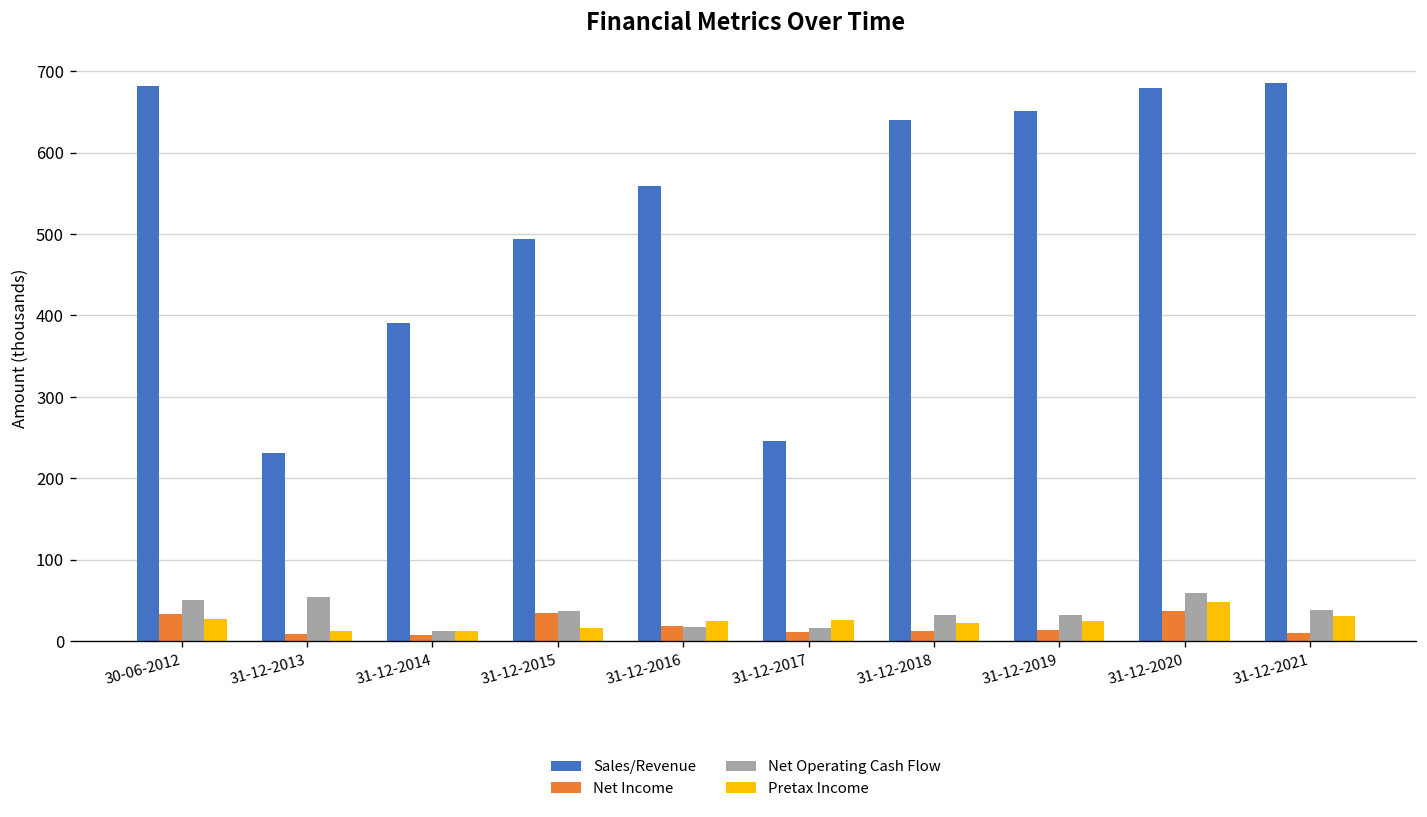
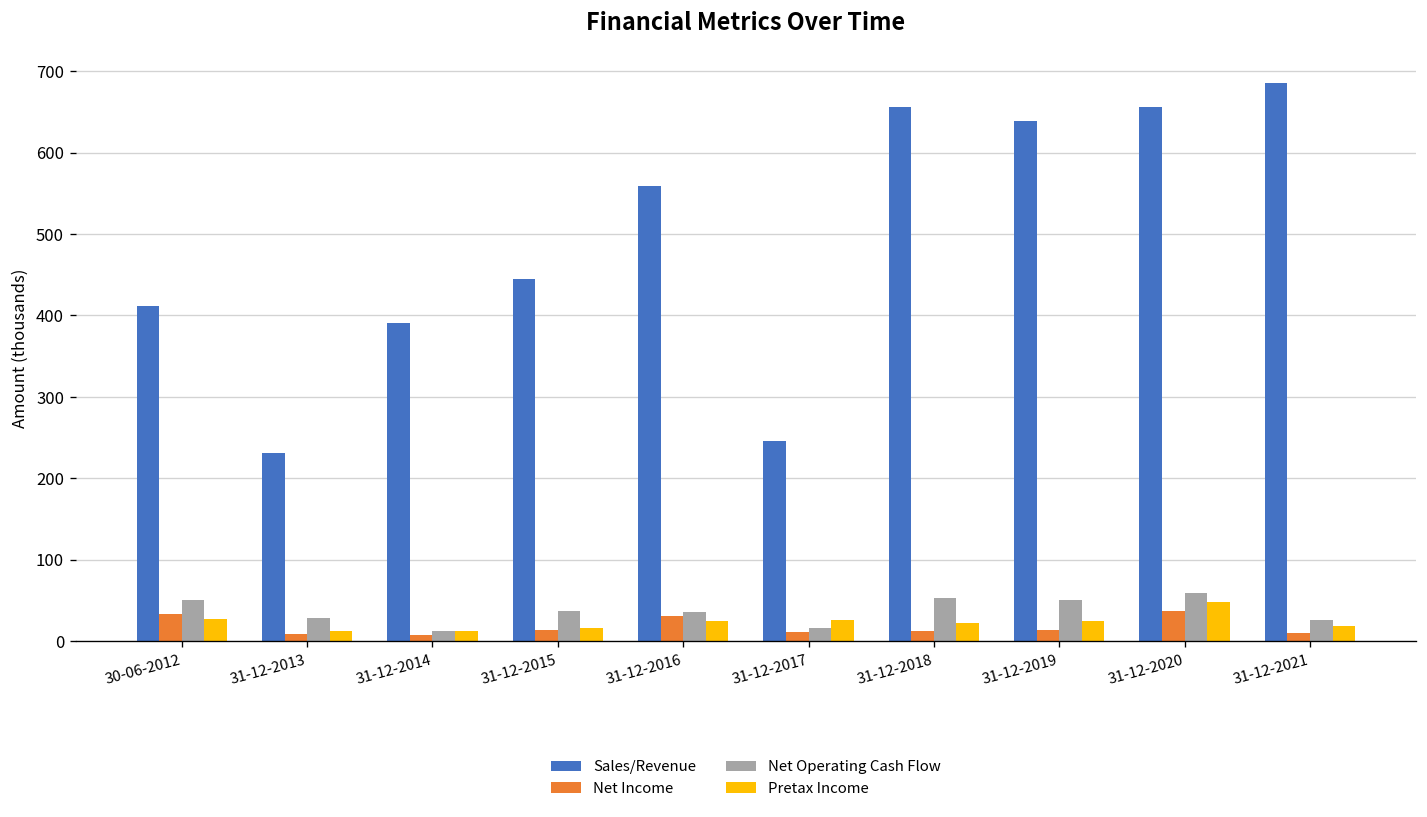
Sales/Revenue, 30-06-2012: 680 -> 410
Net Operating Cash Flow, 31-12-2013: 50 -> 30
Sales/Revenue, 31-12-2015: 490 -> 440
Net Income, 31-12-2015: 40 -> 10
Net Income, 31-12-2016: 20 -> 30
Net Operating Cash Flow, 31-12-2016: 20 -> 40
Sales/Revenue, 31-12-2018: 640 -> 660
Net Operating Cash Flow, 31-12-2018: 30 -> 50
Sales/Revenue, 31-12-2019: 650 -> 640
Net Operating Cash Flow, 31-12-2019: 30 -> 50
Sales/Revenue, 31-12-2020: 680 -> 660
Net Operating Cash Flow, 31-12-2021: 40 -> 30
Pretax Income, 31-12-2021: 30 -> 20
